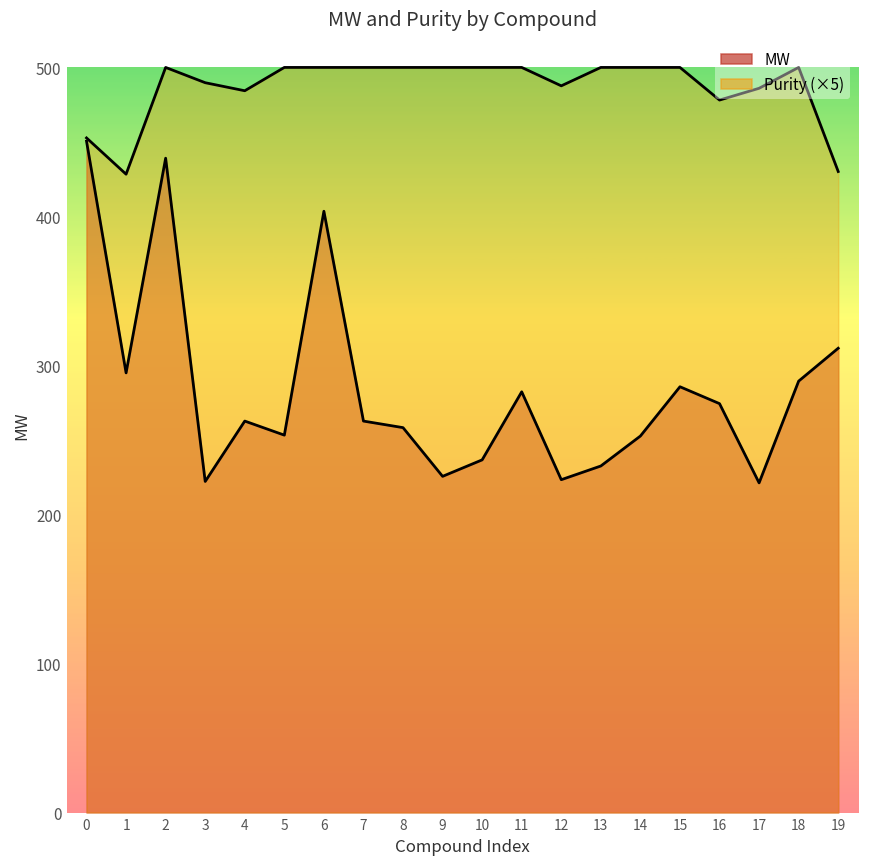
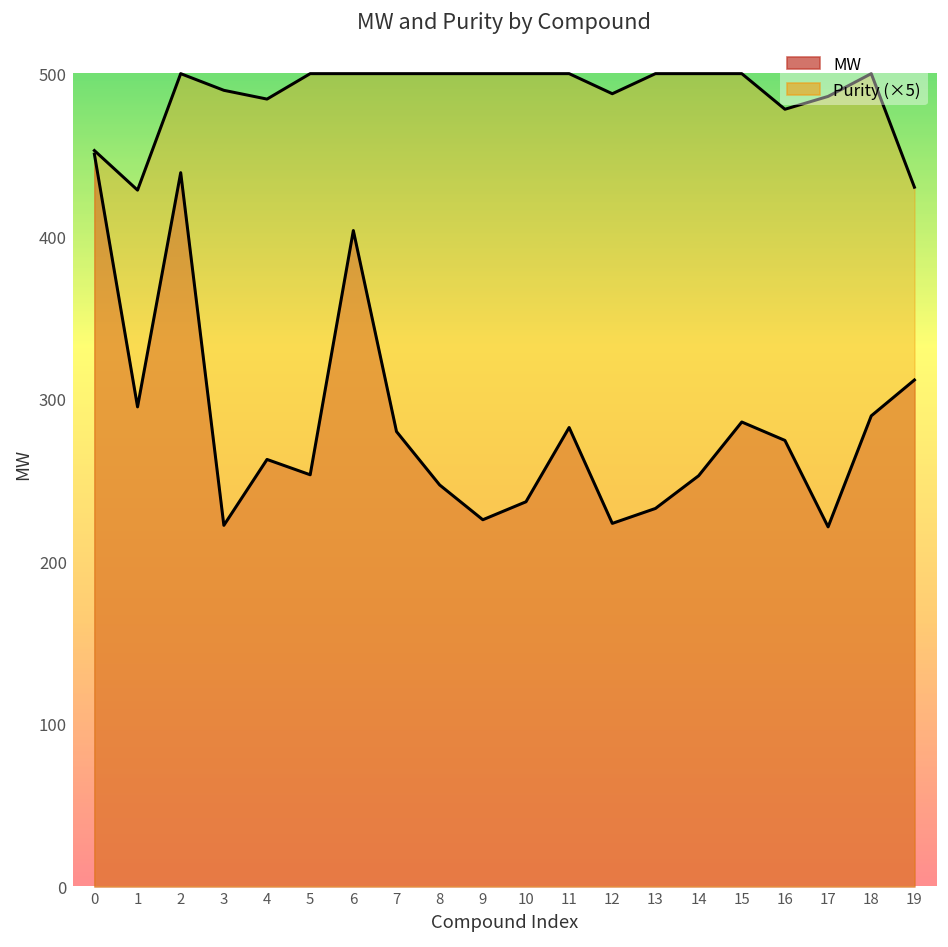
MW, 7: 263 -> 280
MW, 8: 258 -> 247
